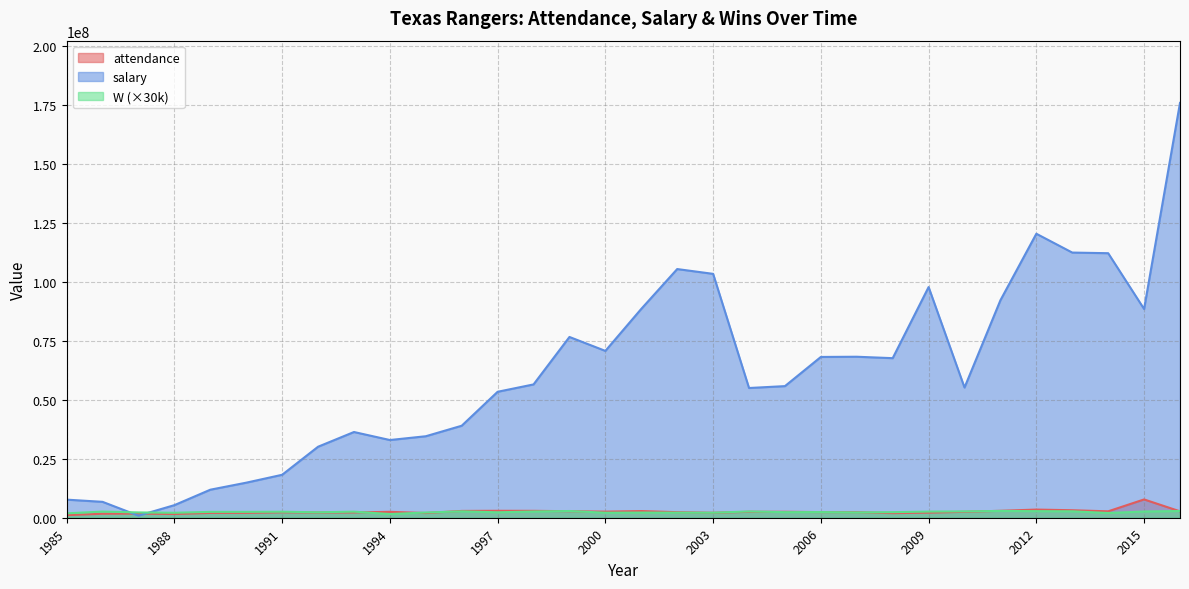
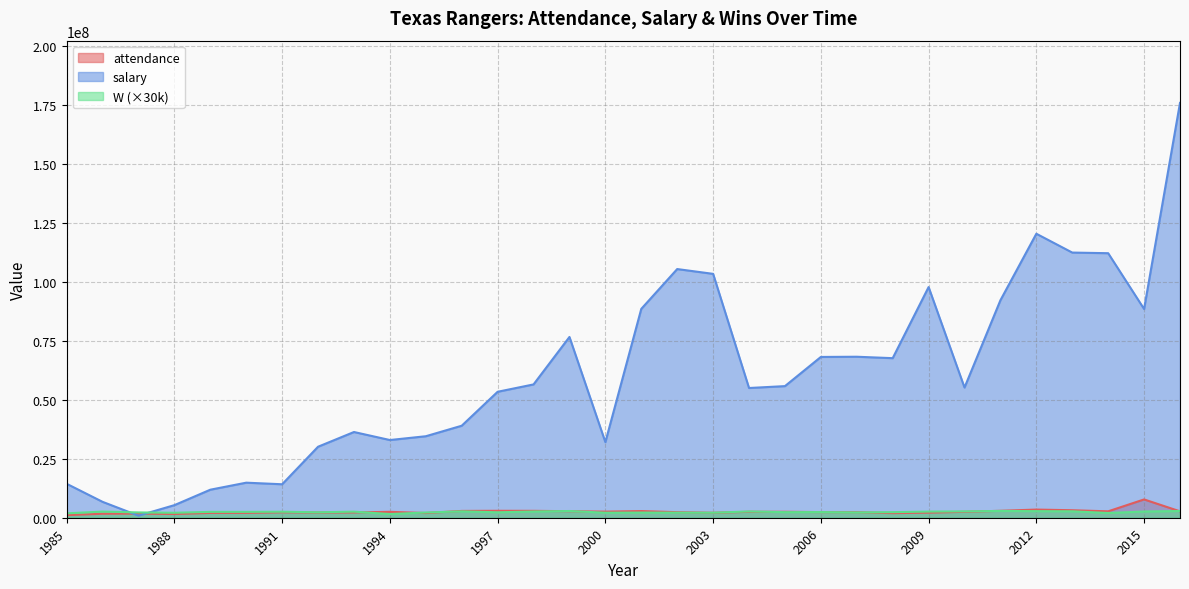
salary, 1985: 8000000 -> 14000000
salary, 1991: 18000000 -> 14000000
salary, 2000: 71000000 -> 32000000
